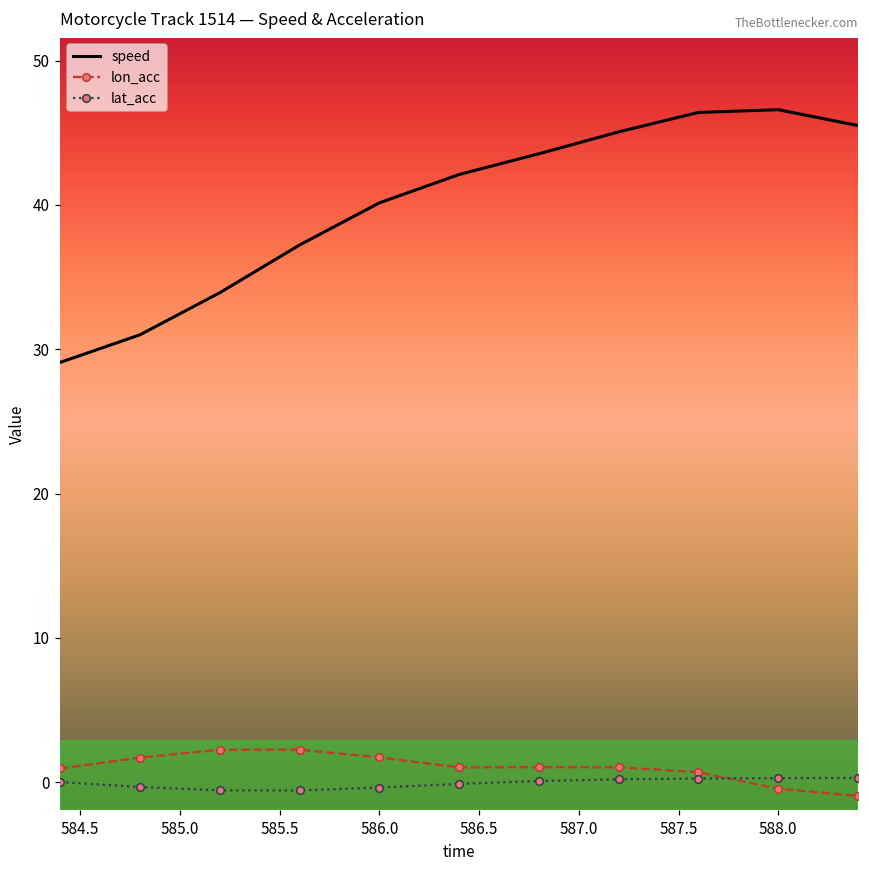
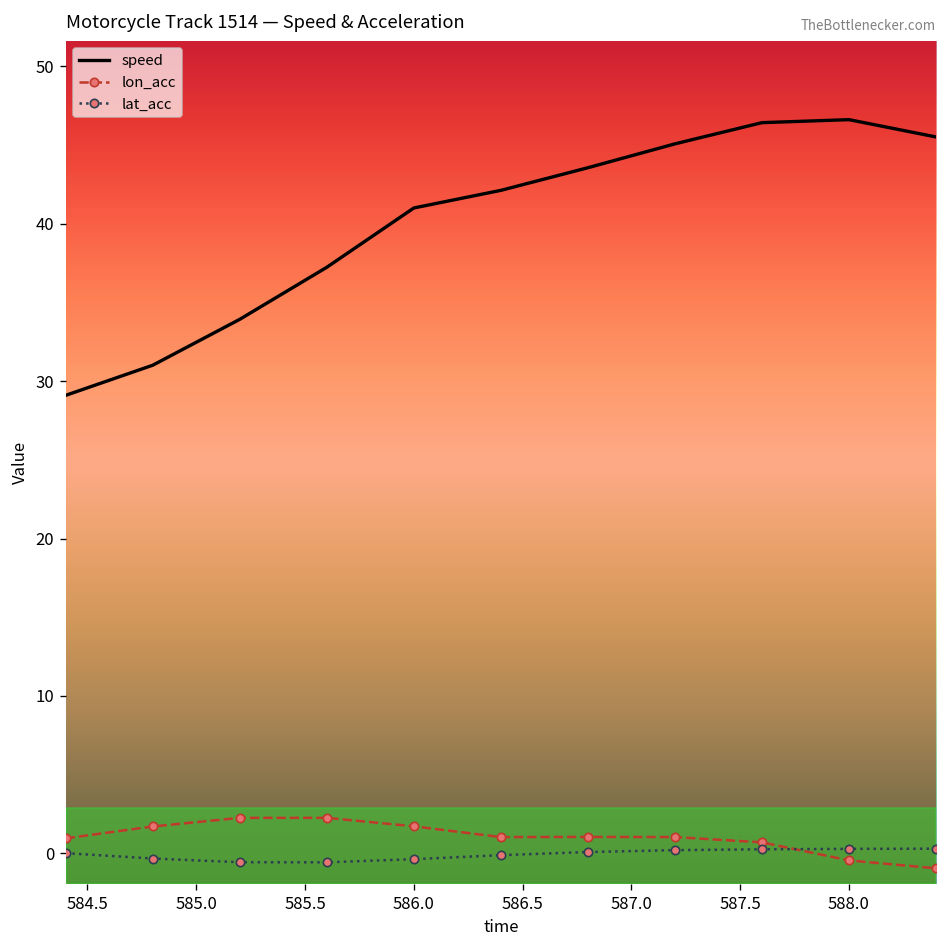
speed, 586.0: 40.1 -> 41.0
